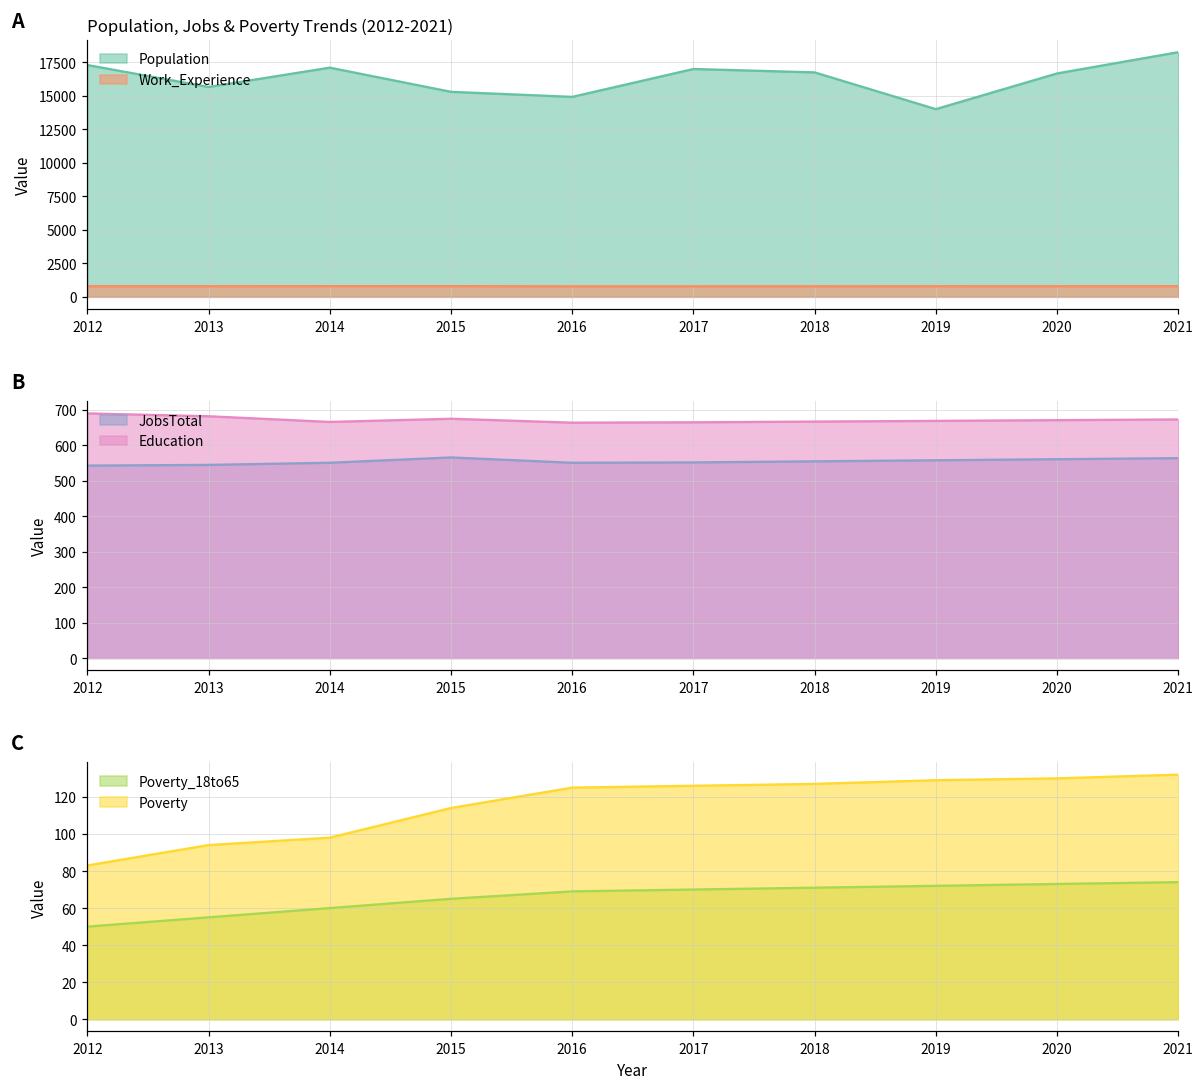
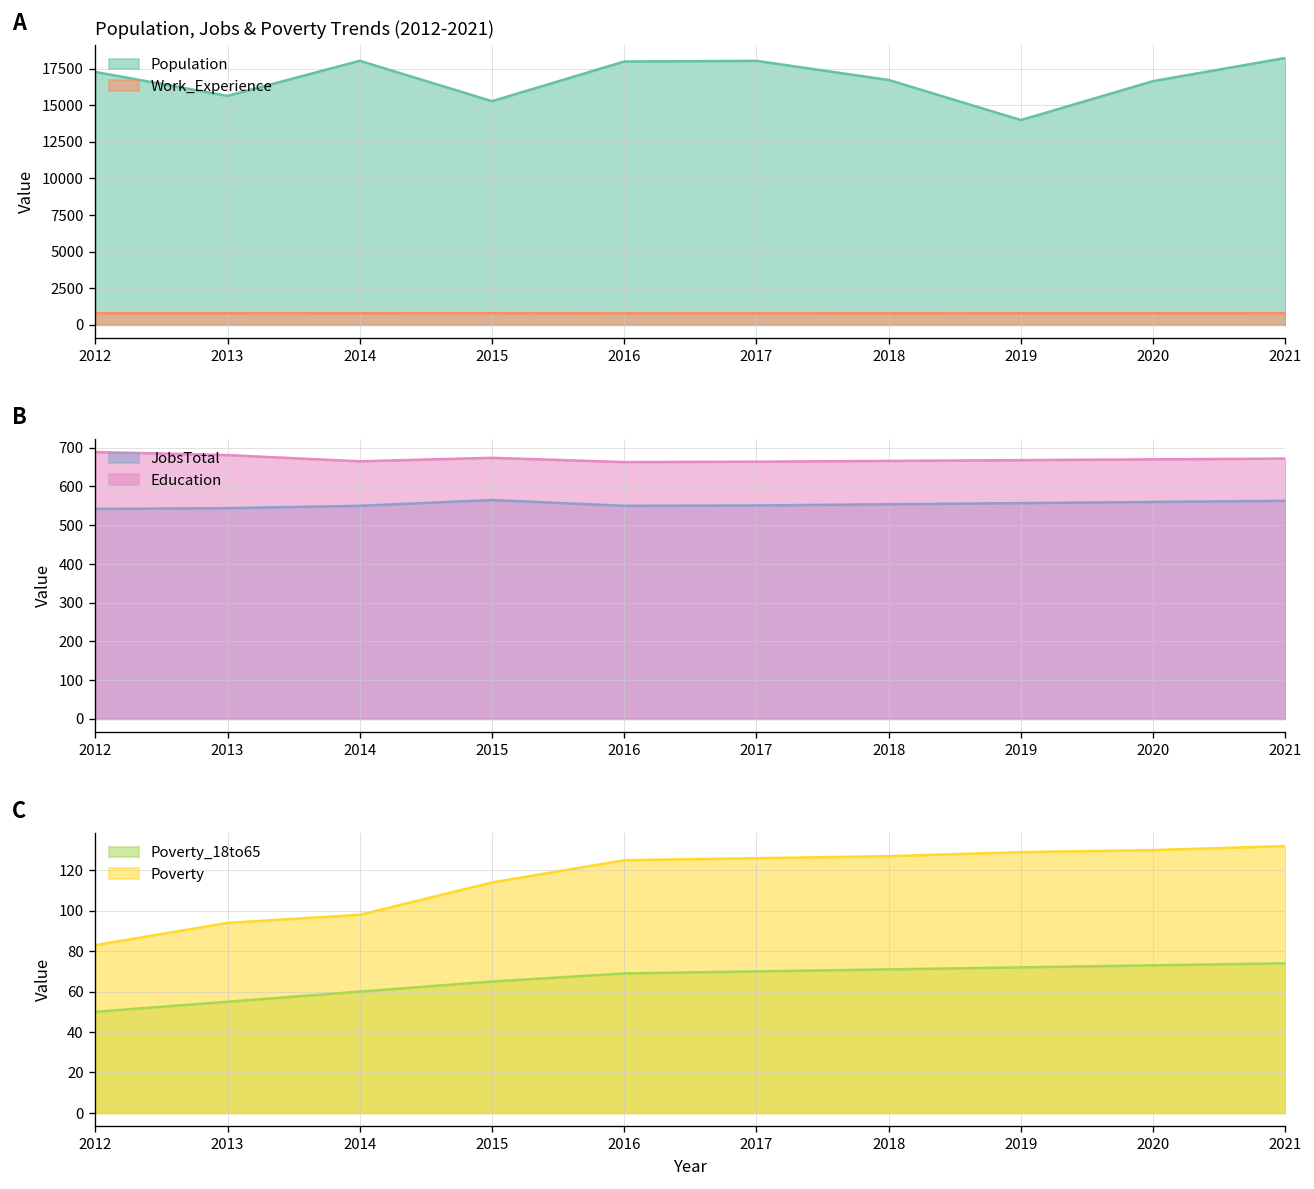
Population, Jobs & Poverty Trends (2012-2021), Population, 2014: 17100 -> 18000
Population, Jobs & Poverty Trends (2012-2021), Population, 2016: 14900 -> 18000
Population, Jobs & Poverty Trends (2012-2021), Population, 2017: 17000 -> 18000
